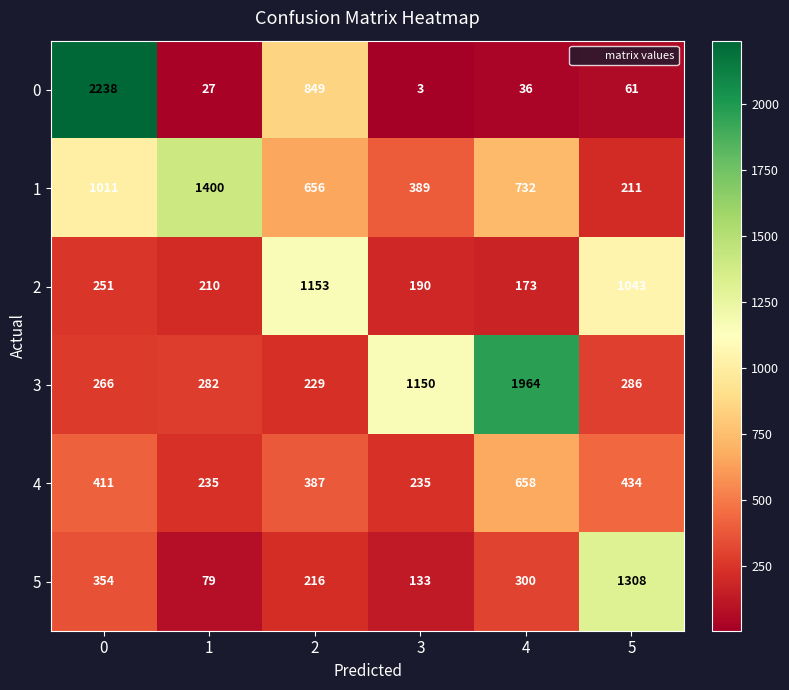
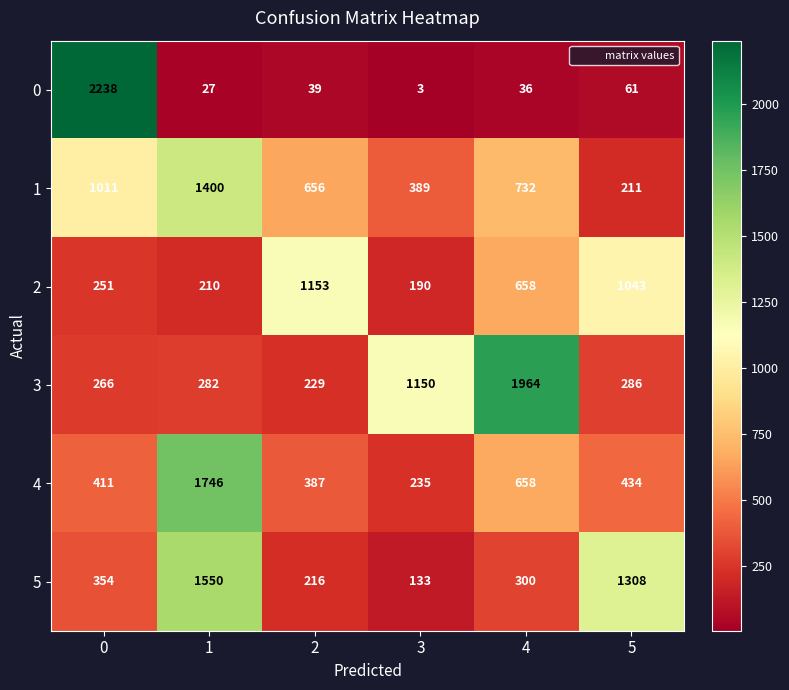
0, 2: 849 -> 39
2, 4: 173 -> 658
4, 1: 235 -> 1746
5, 1: 79 -> 1550
